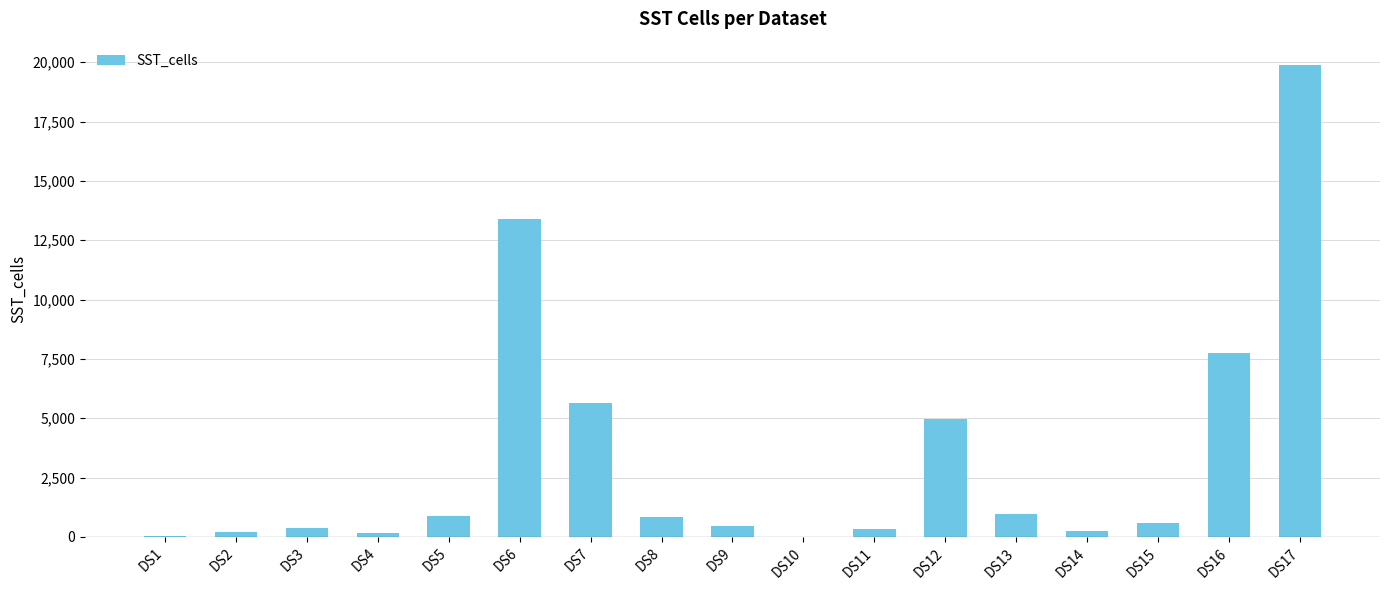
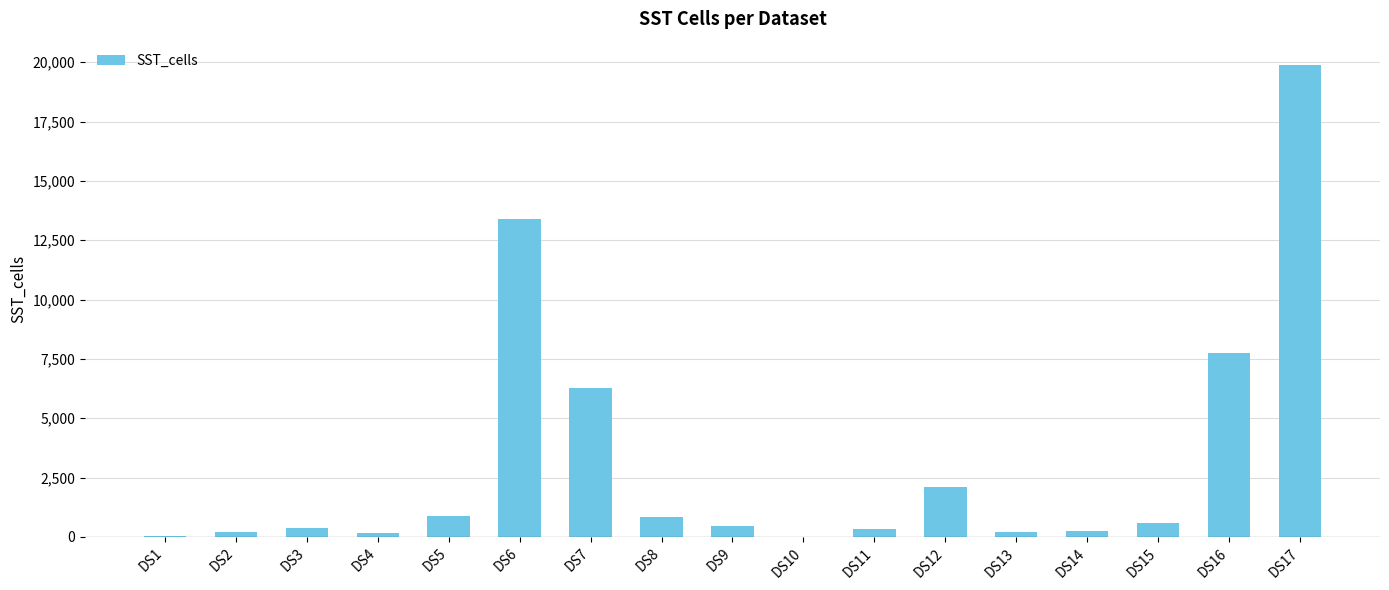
DS7: 5,600 -> 6,300
DS12: 5,000 -> 2,100
DS13: 1,000 -> 200
